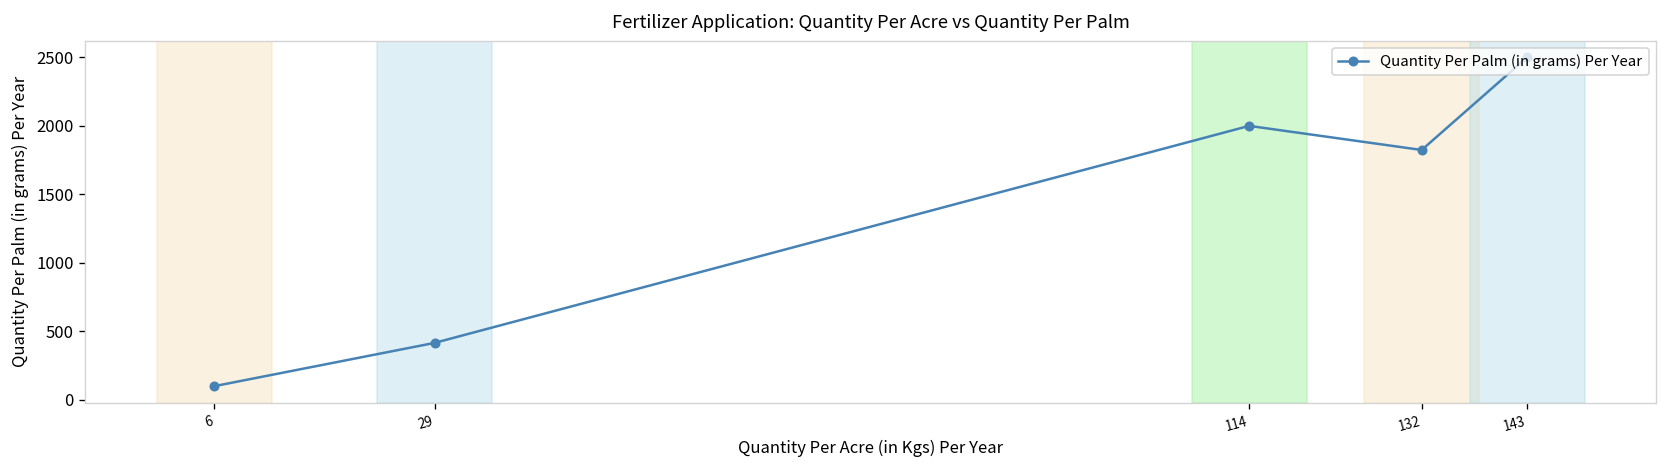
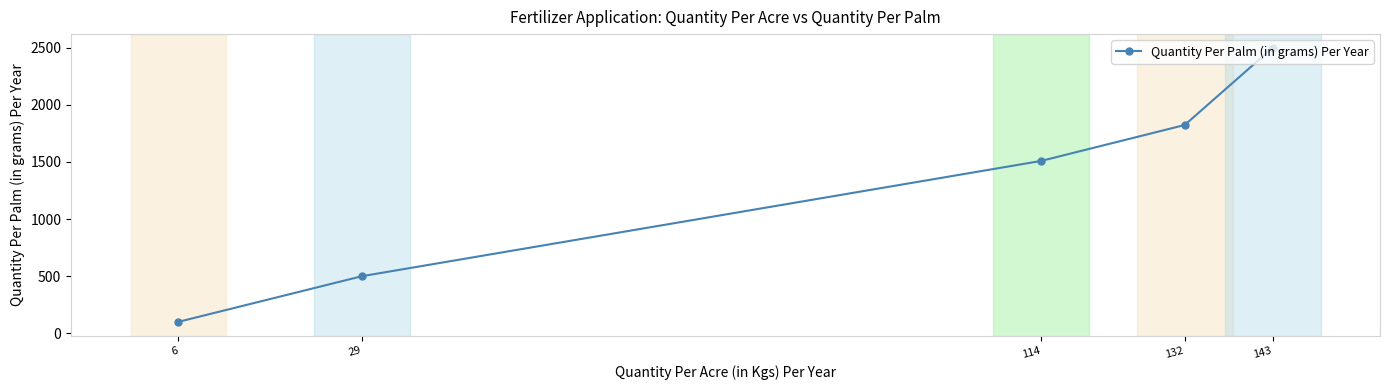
29: 420 -> 500
114: 2000 -> 1510
